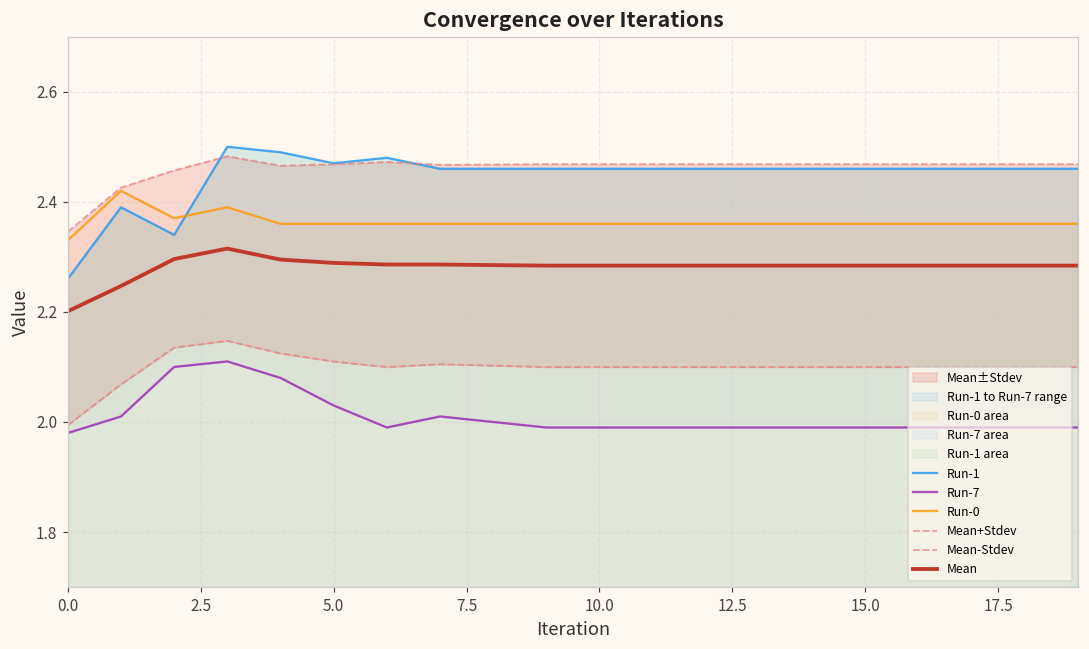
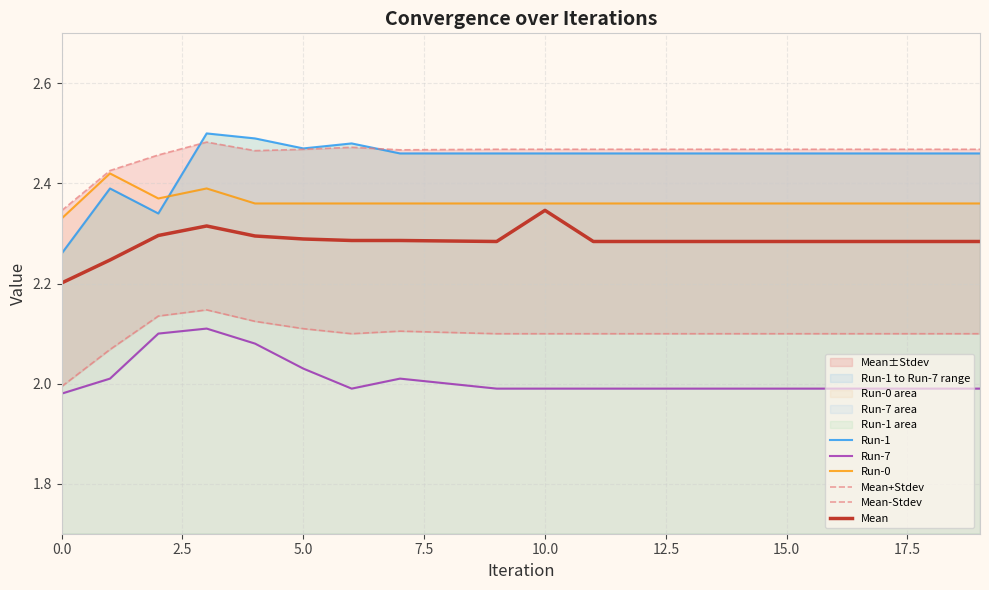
Mean, 10.0: 2.28 -> 2.35
